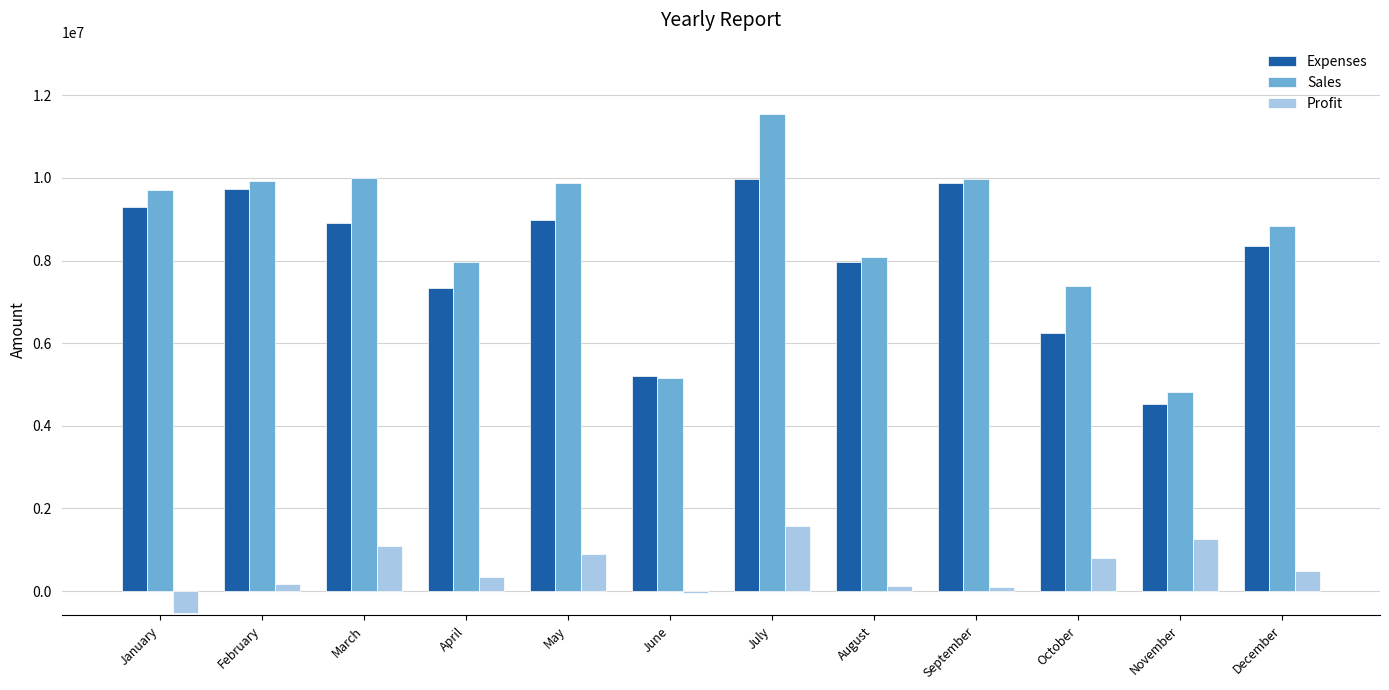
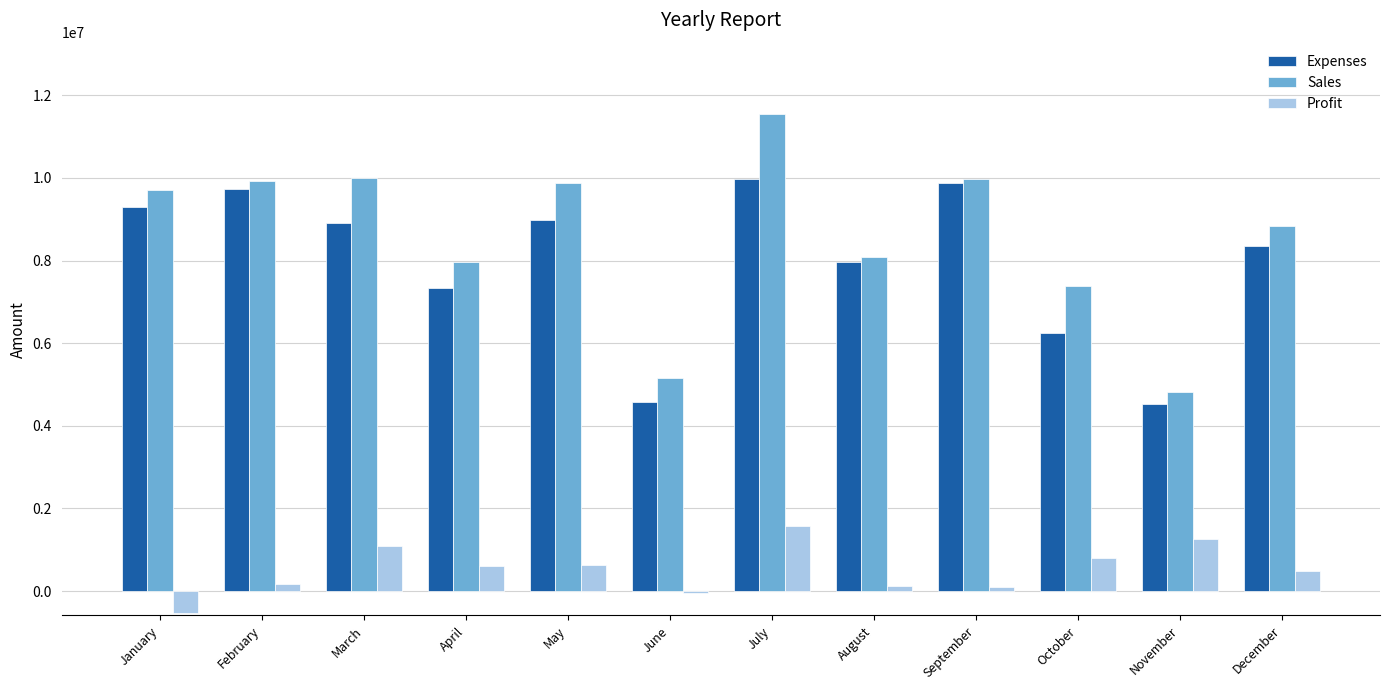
Profit, April: 300000 -> 600000
Profit, May: 900000 -> 600000
Expenses, June: 5200000 -> 4600000
